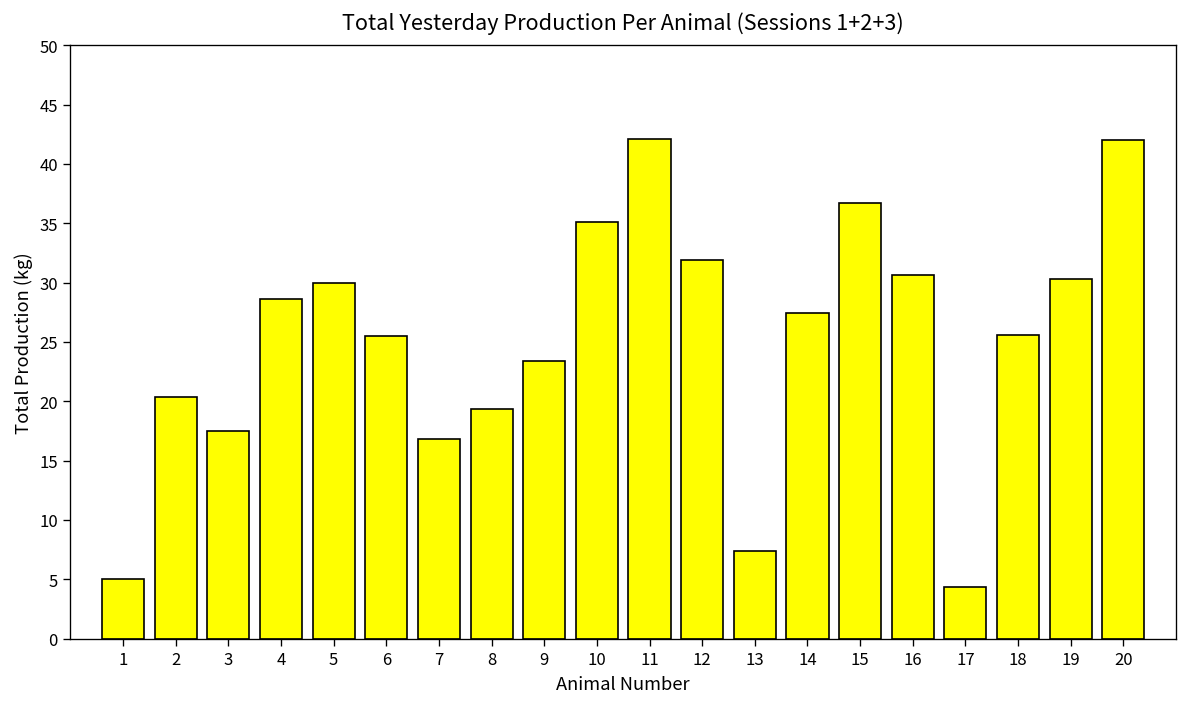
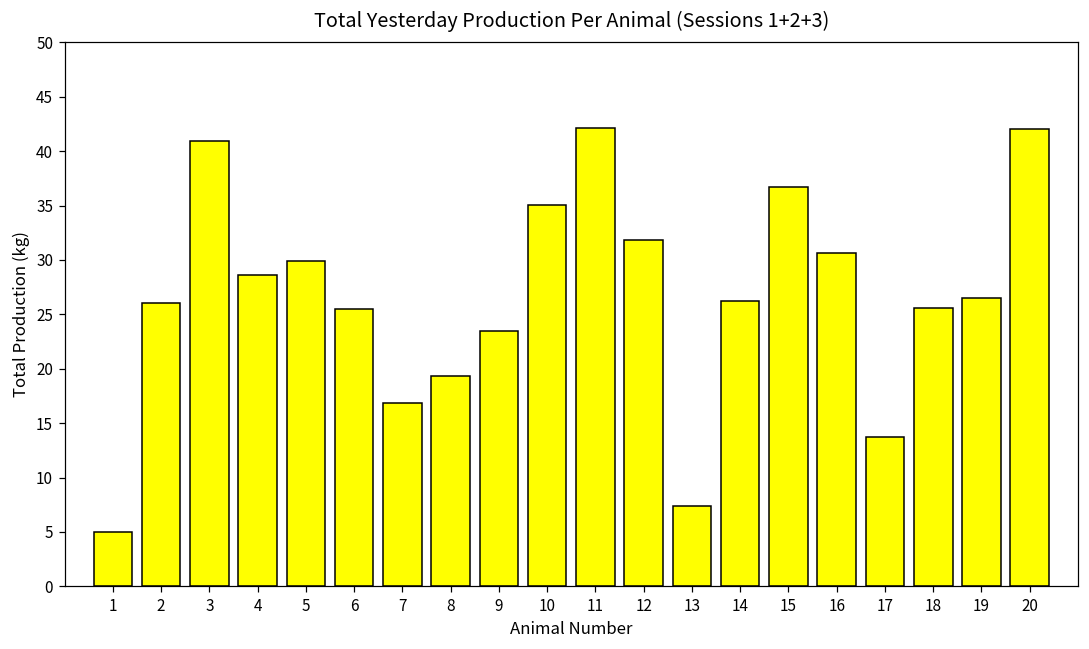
2: 20 -> 26
3: 18 -> 41
14: 27 -> 26
17: 4 -> 14
19: 30 -> 26
